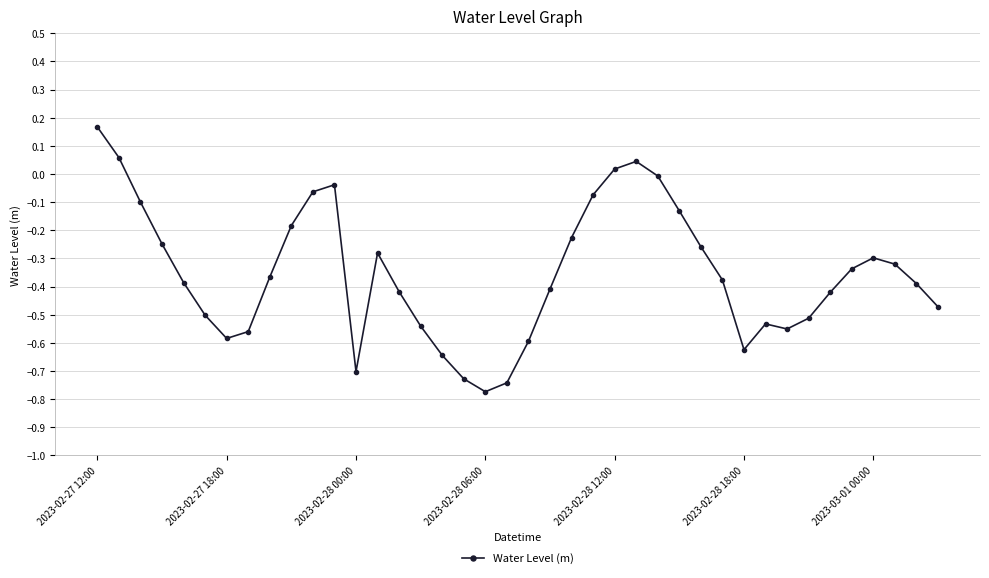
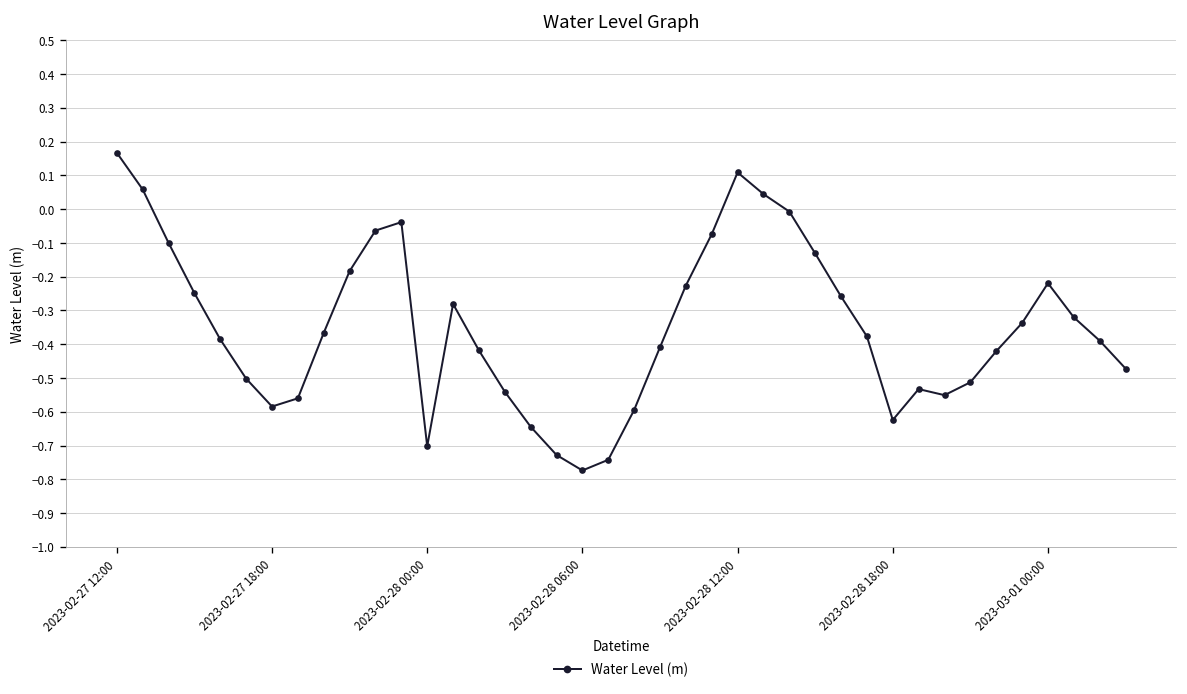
2023-02-28 12:00: 0.02 -> 0.11
2023-03-01 00:00: -0.30 -> -0.22
